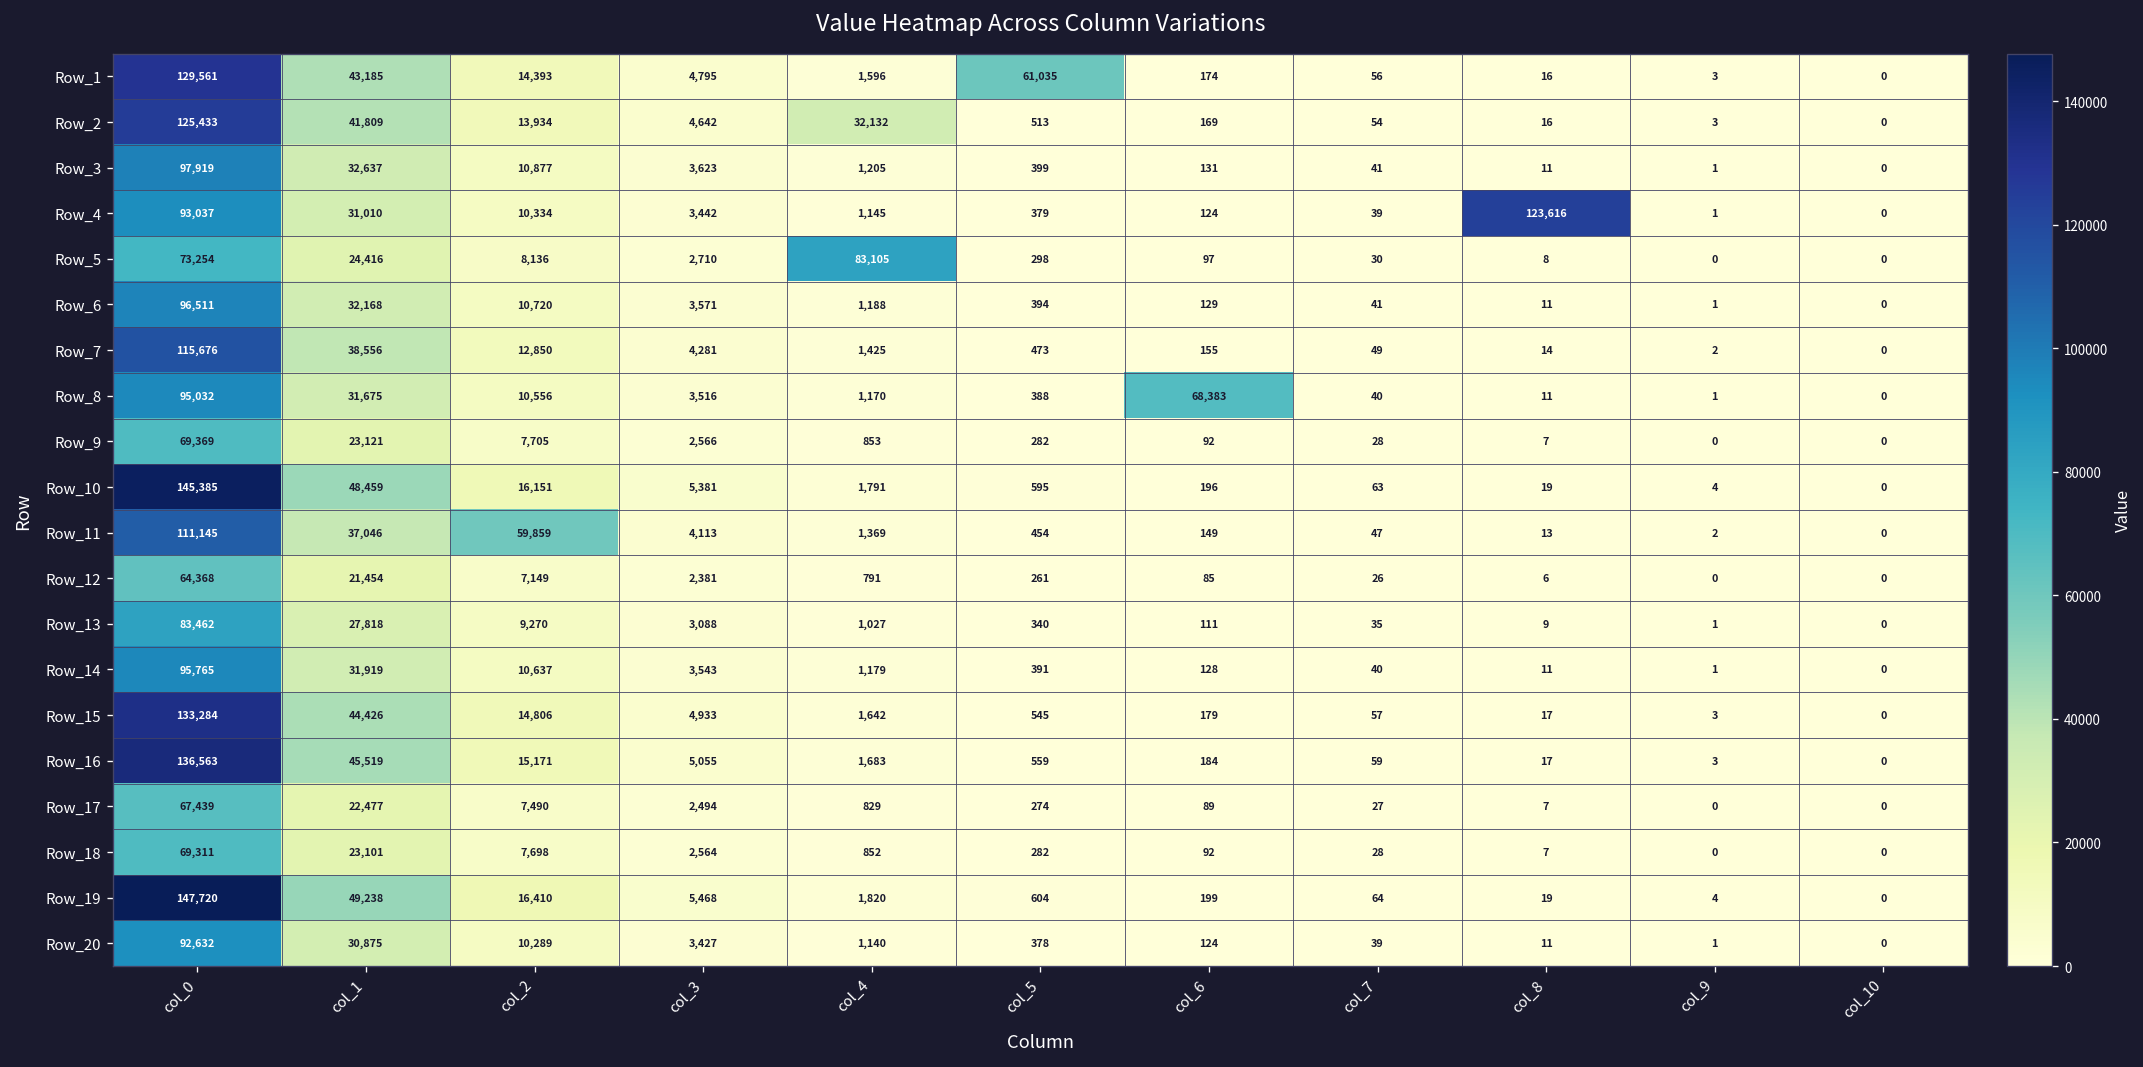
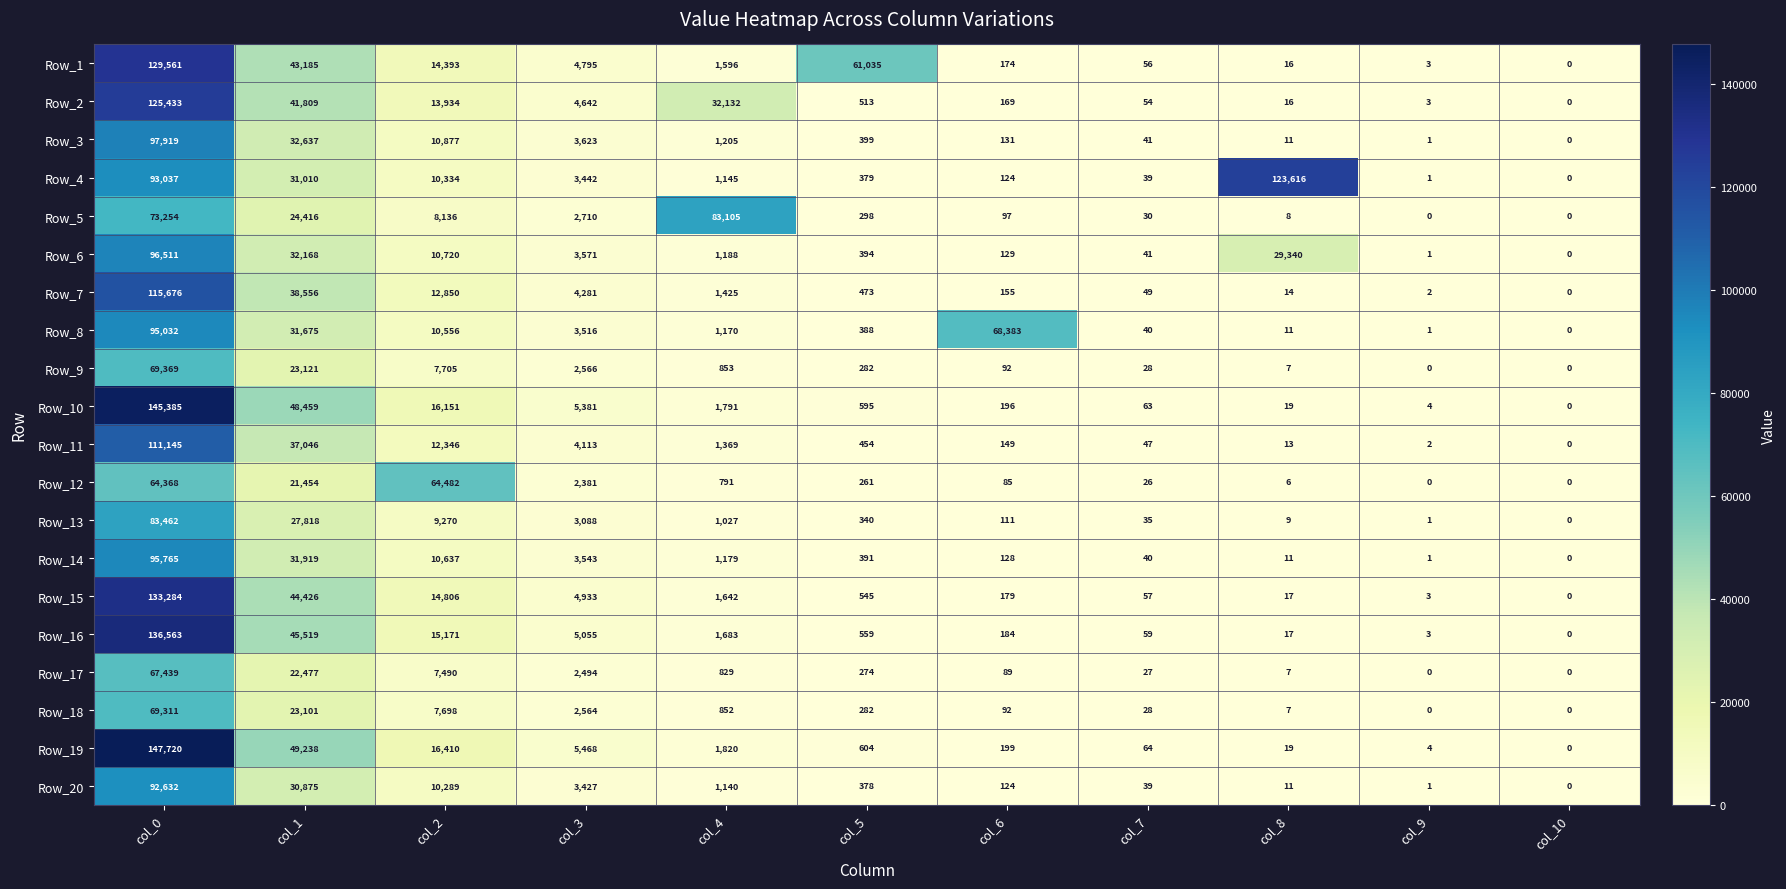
Row_6, col_8: 11 -> 29,340
Row_11, col_2: 59,859 -> 12,346
Row_12, col_2: 7,149 -> 64,482
